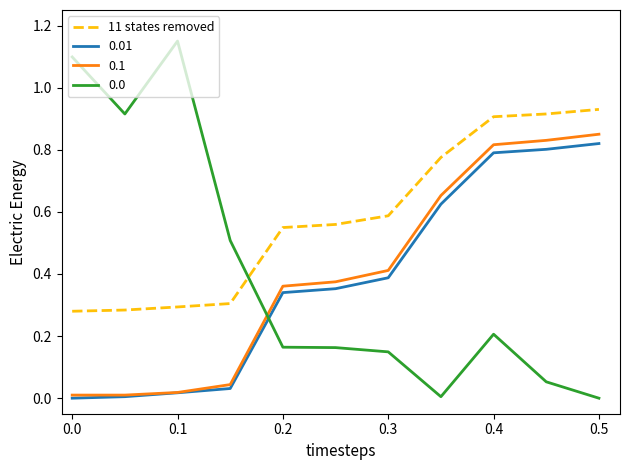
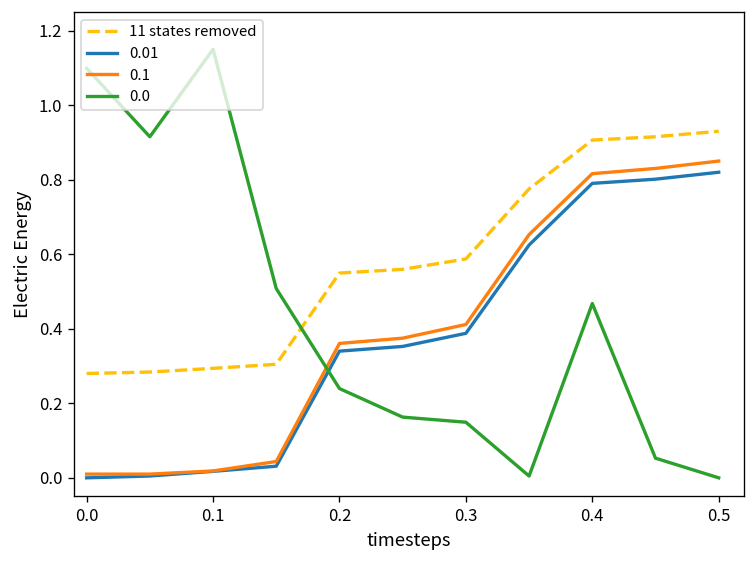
0.0, 0.2: 0.16 -> 0.24
0.0, 0.4: 0.21 -> 0.47
